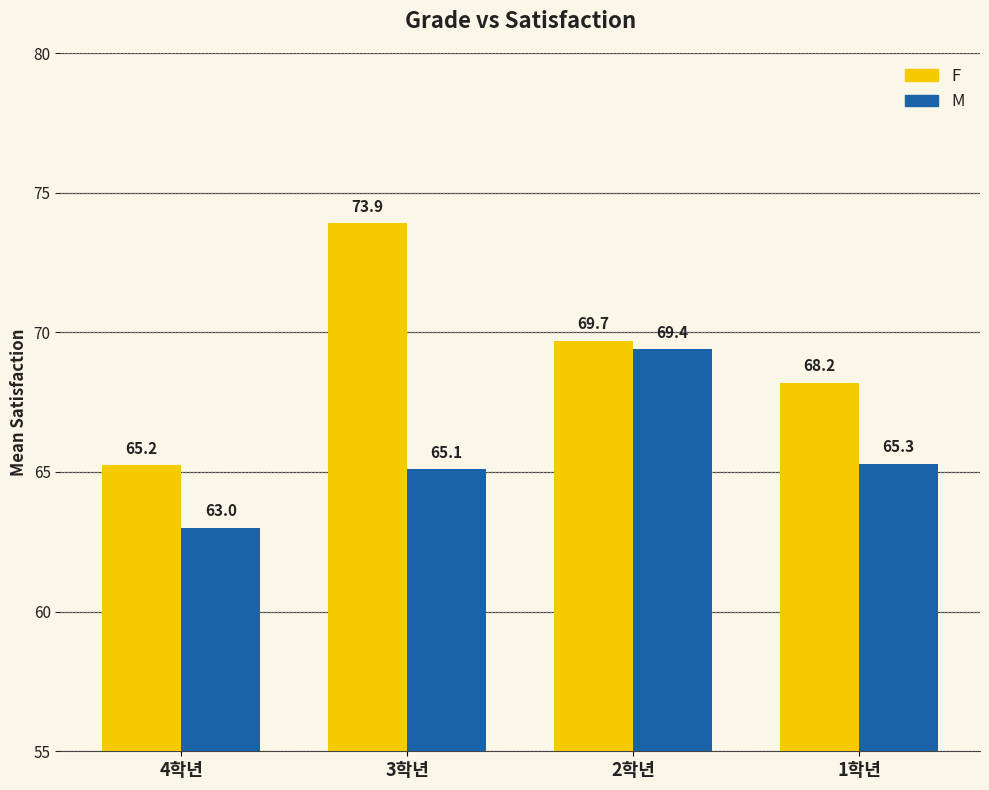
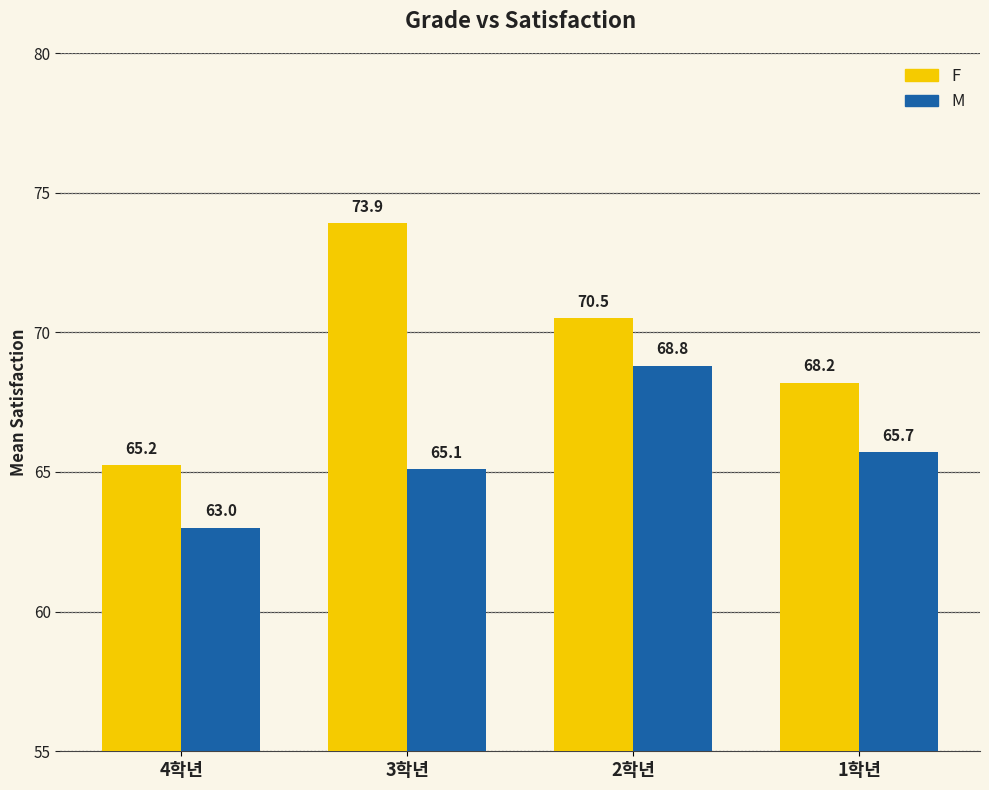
F, 2학년: 69.7 -> 70.5
M, 2학년: 69.4 -> 68.8
M, 1학년: 65.3 -> 65.7
